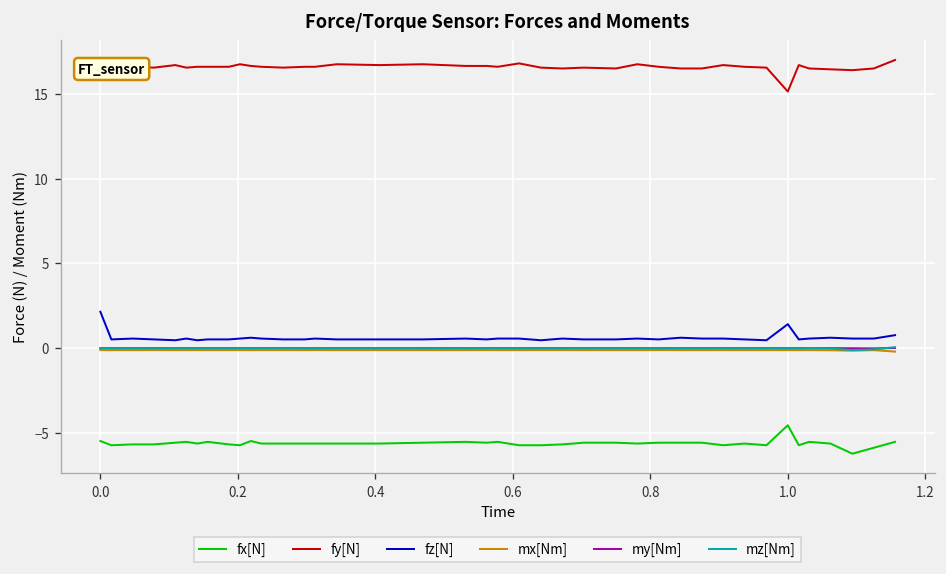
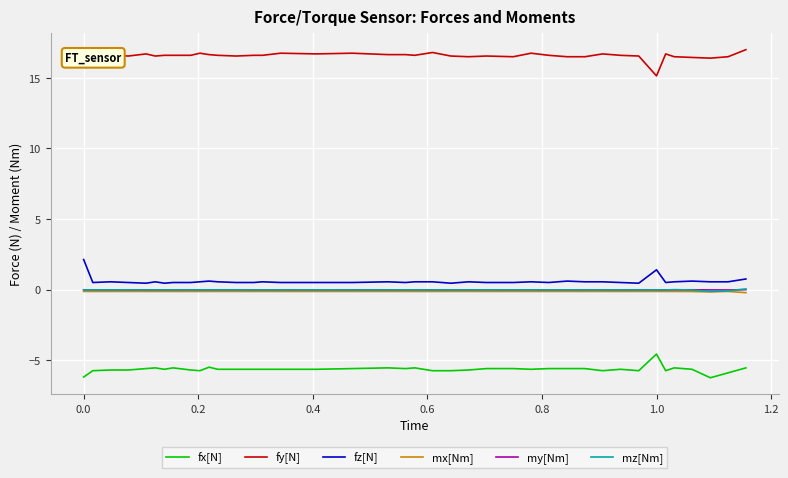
fx[N], 0.0: -5.5 -> -6.2
